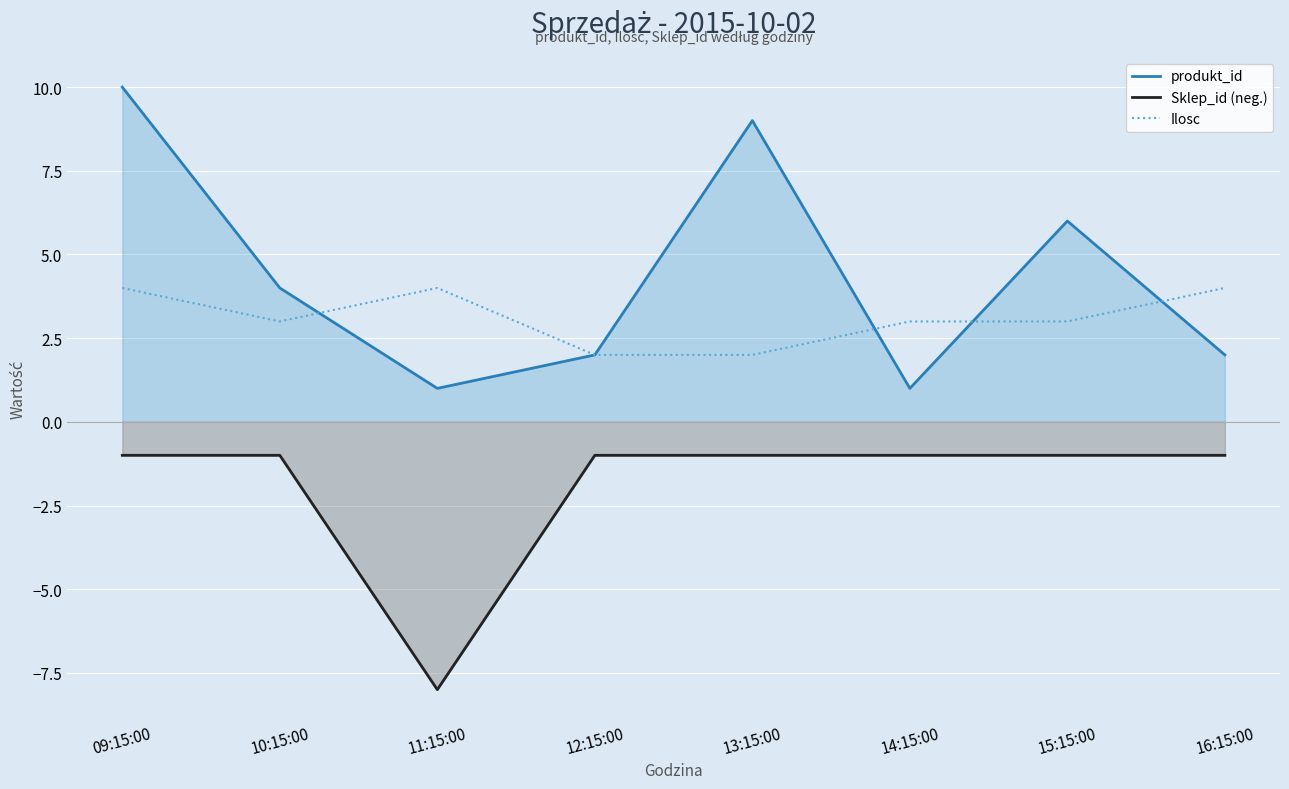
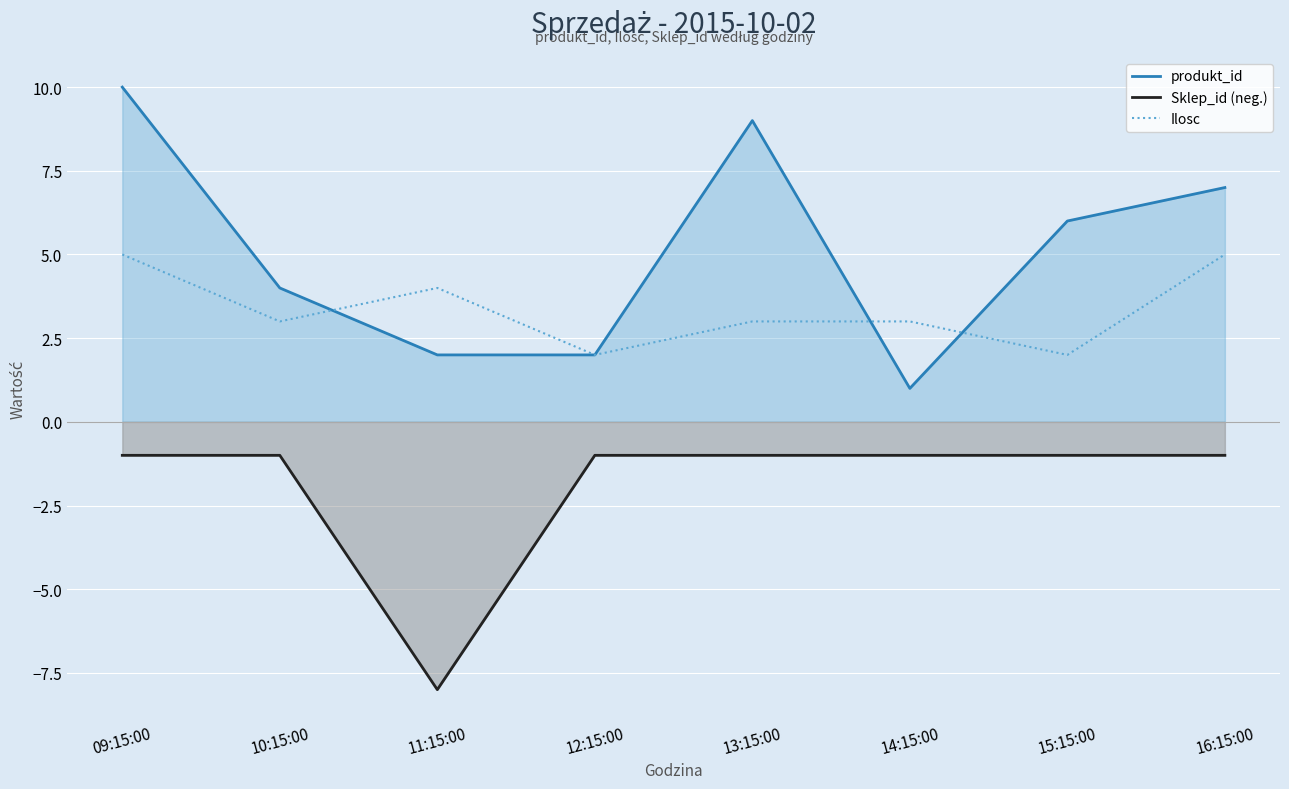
Ilosc, 09:15:00: 4 -> 5
produkt_id, 11:15:00: 1 -> 2
Ilosc, 13:15:00: 2 -> 3
Ilosc, 15:15:00: 3 -> 2
produkt_id, 16:15:00: 2 -> 7
Ilosc, 16:15:00: 4 -> 5
